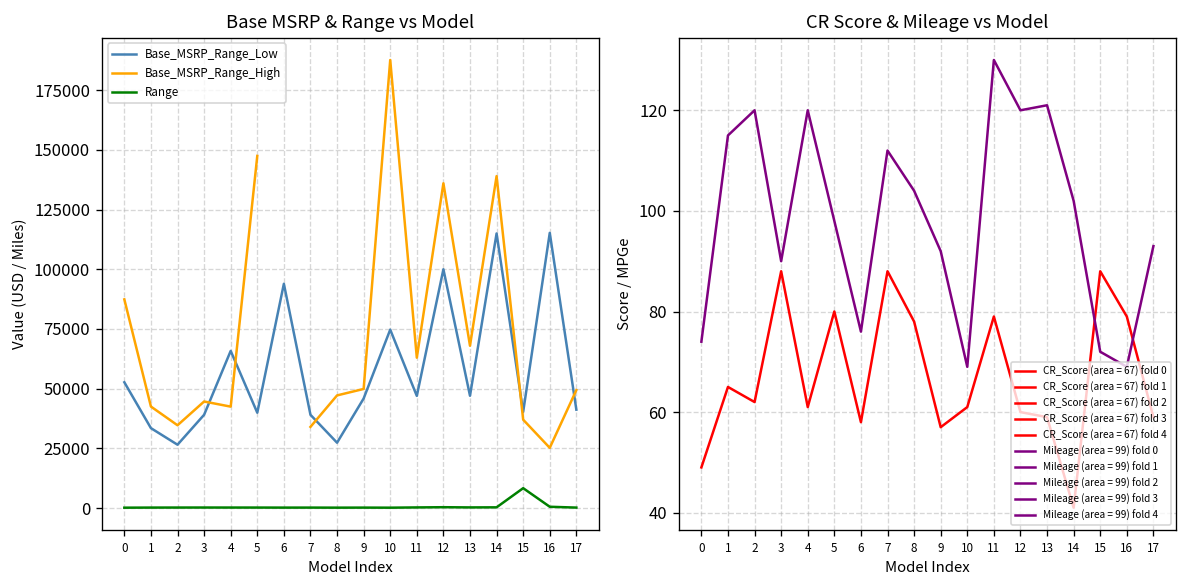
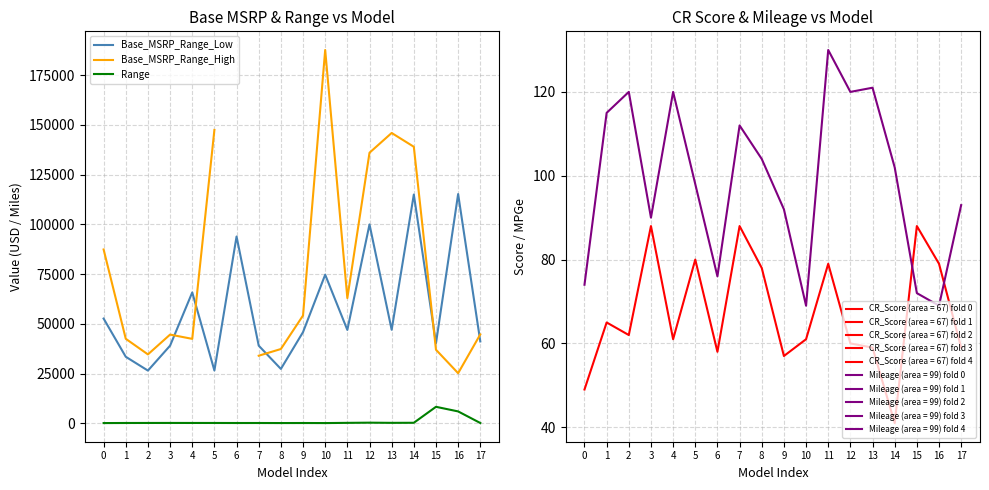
Base MSRP & Range vs Model, Base_MSRP_Range_Low, 5: 40000 -> 27000
Base MSRP & Range vs Model, Base_MSRP_Range_High, 8: 47000 -> 37000
Base MSRP & Range vs Model, Base_MSRP_Range_High, 9: 50000 -> 54000
Base MSRP & Range vs Model, Base_MSRP_Range_High, 13: 68000 -> 146000
Base MSRP & Range vs Model, Range, 16: 1000 -> 6000
Base MSRP & Range vs Model, Base_MSRP_Range_High, 17: 49000 -> 45000
